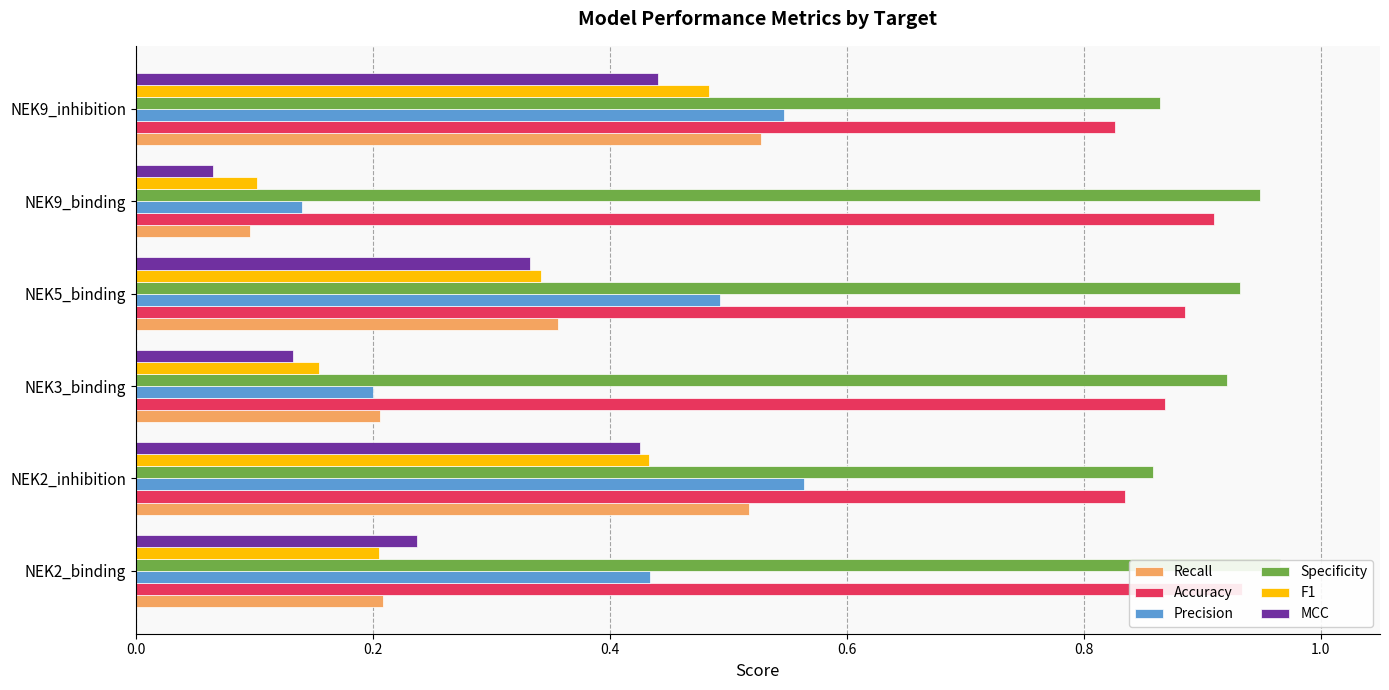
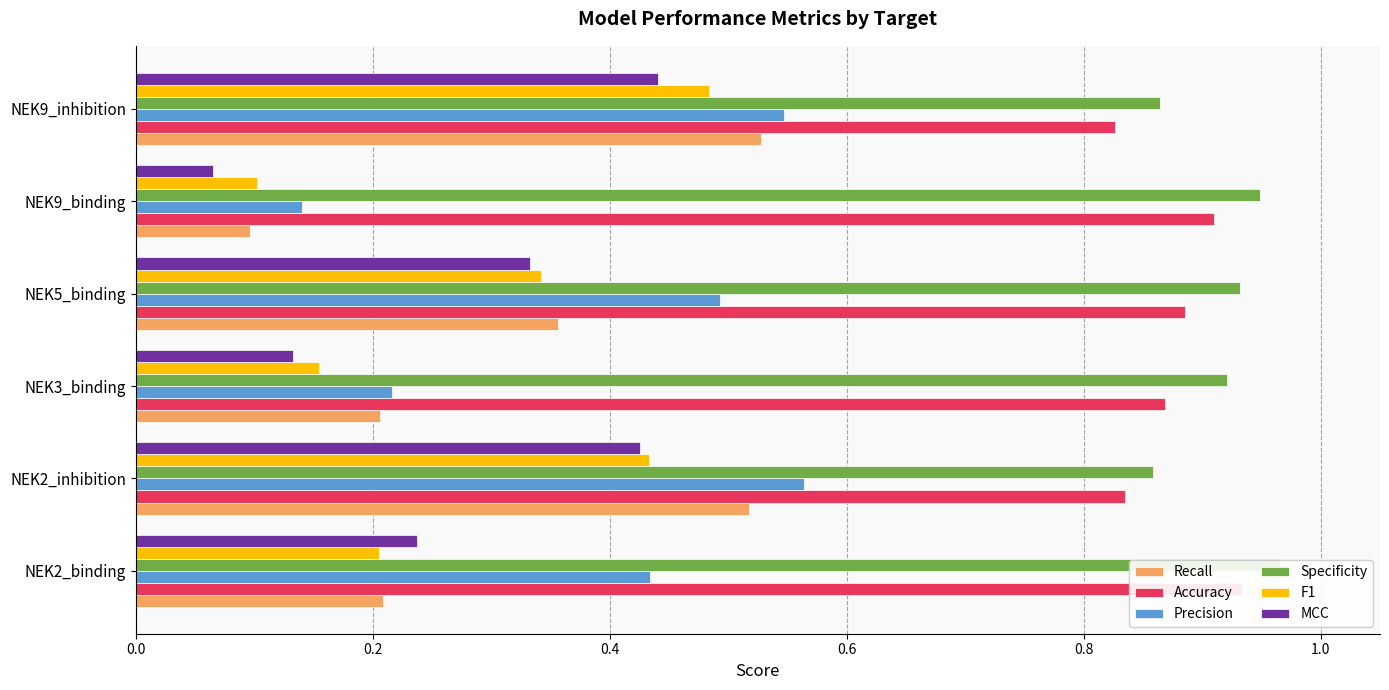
Precision, NEK3_binding: 0.200 -> 0.217
